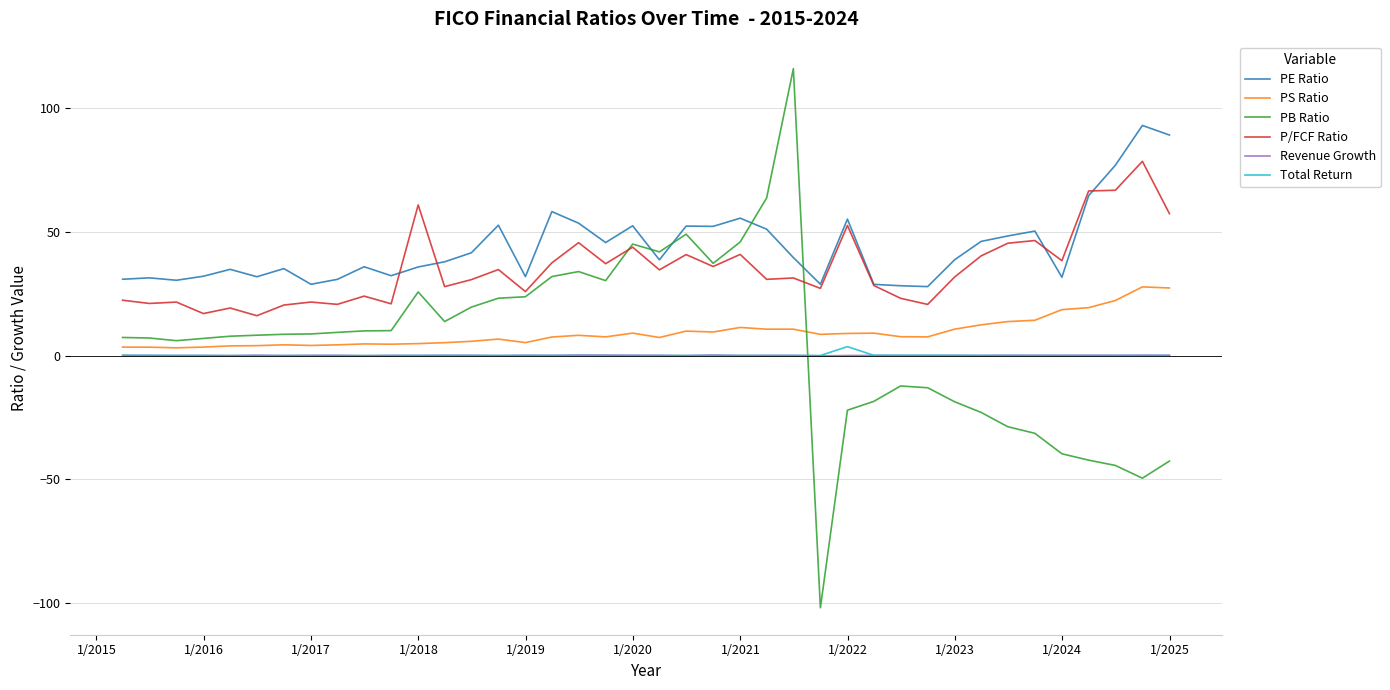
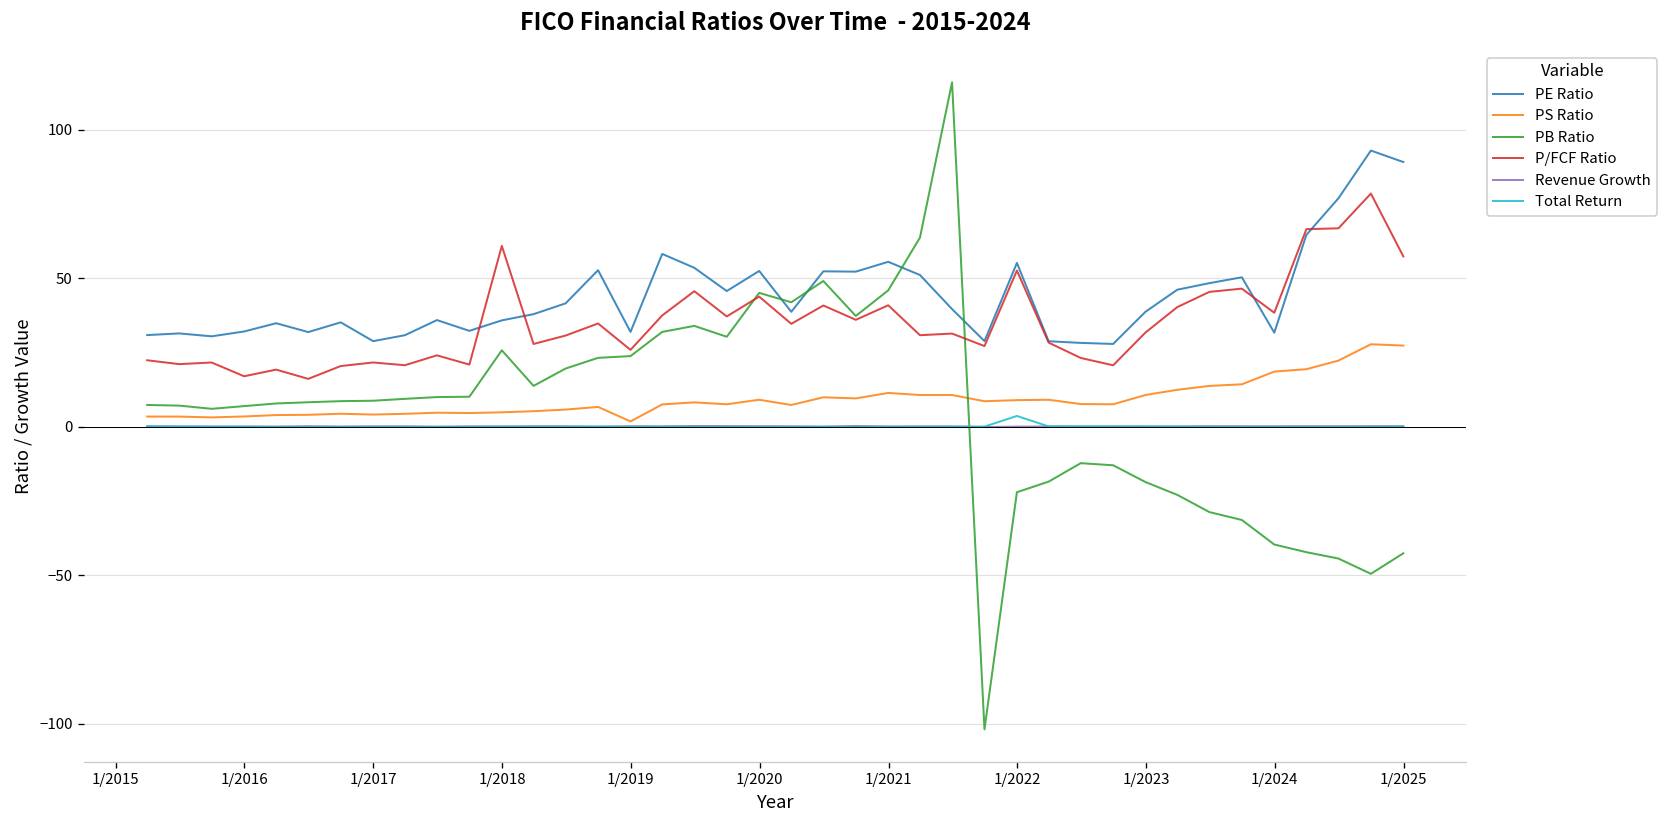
PS Ratio, 1/2019: 5 -> 2
